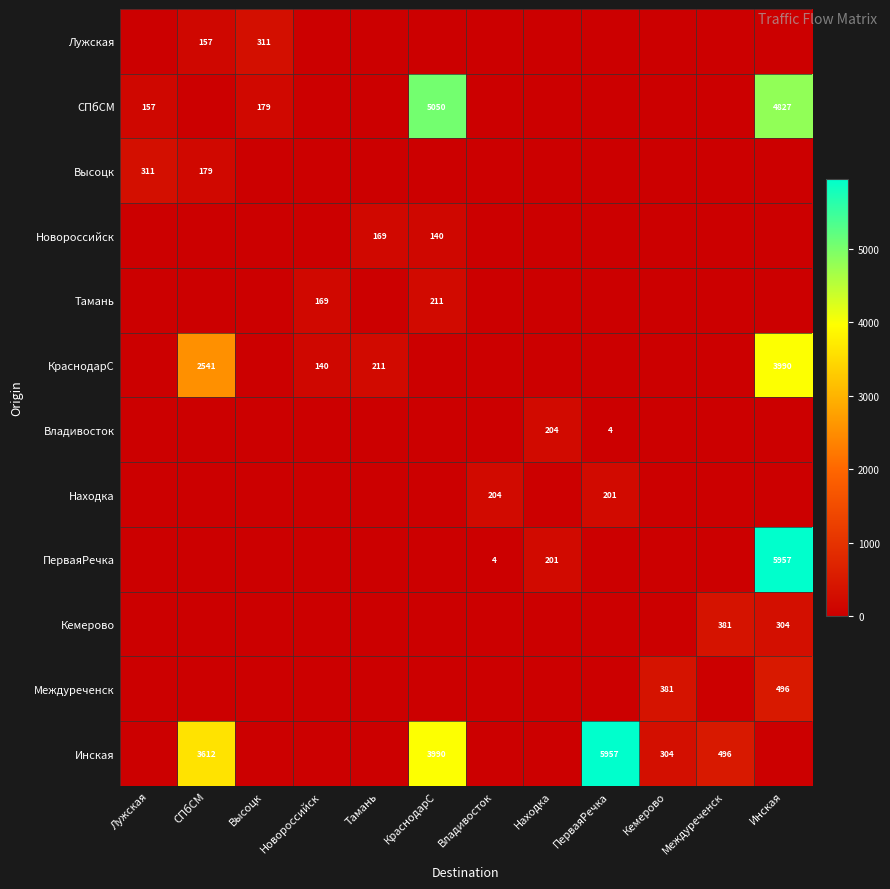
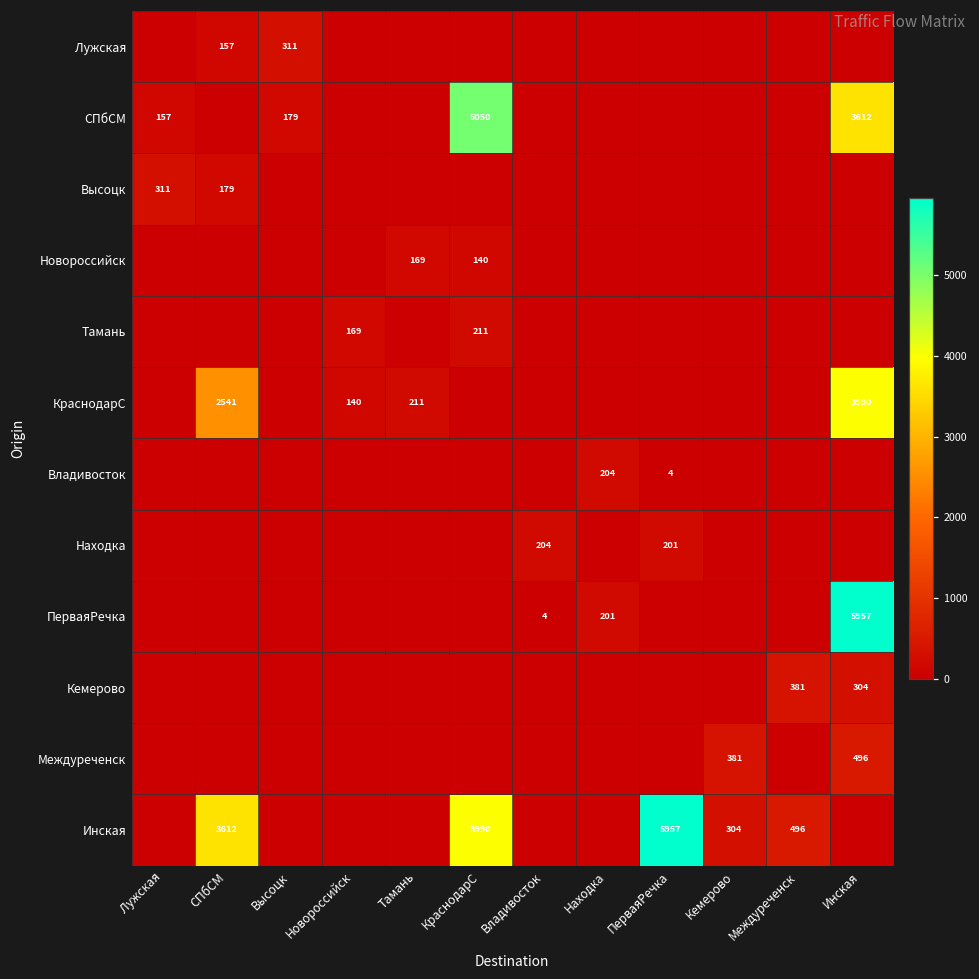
СПбСМ, Инская: 4827 -> 3612
